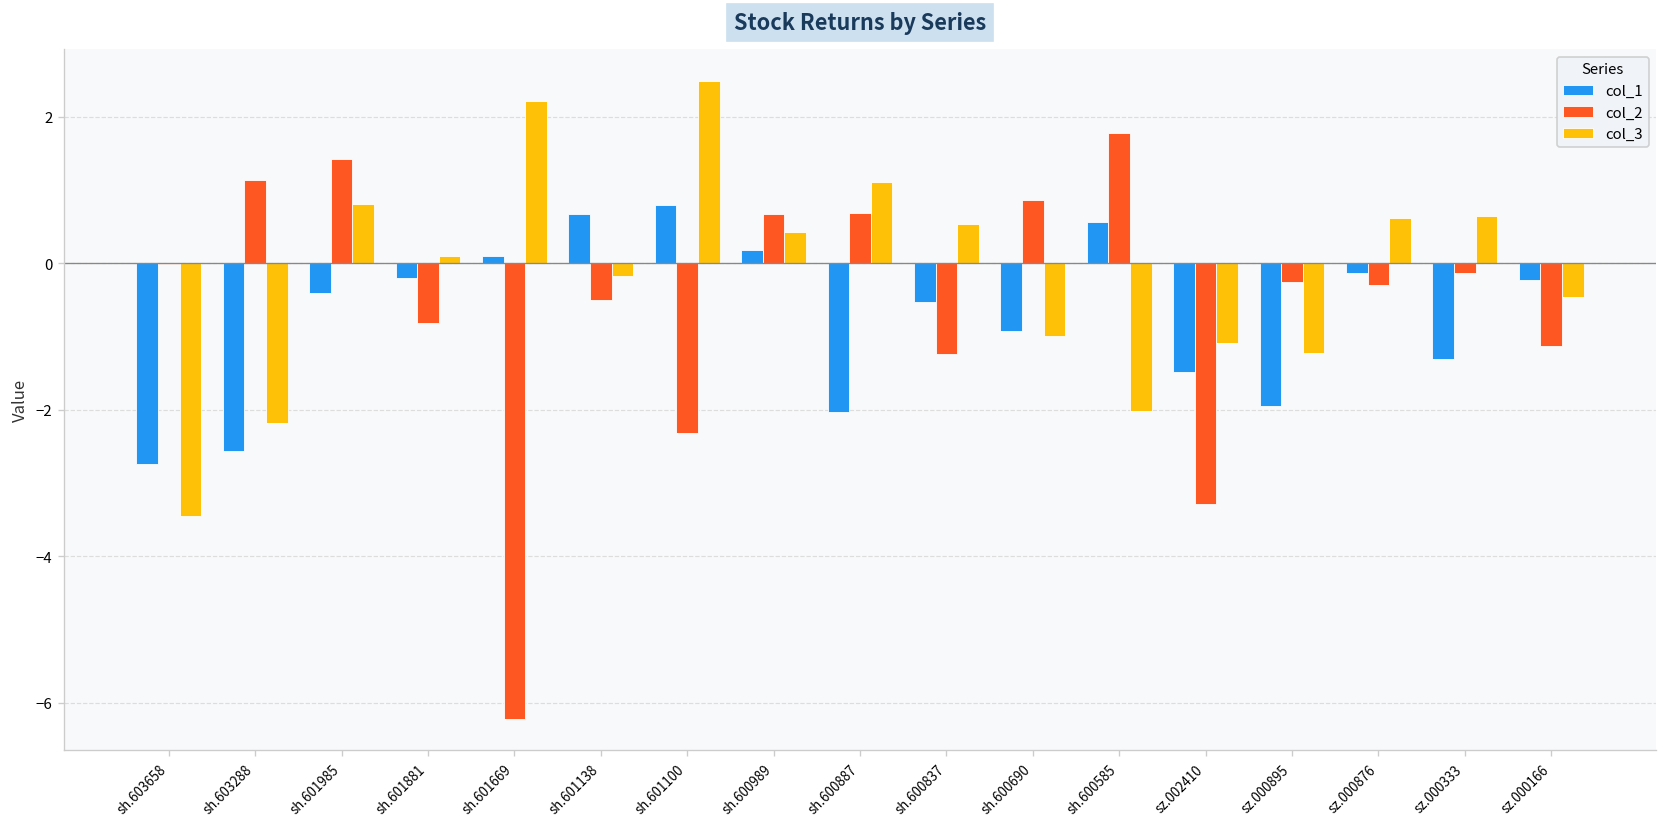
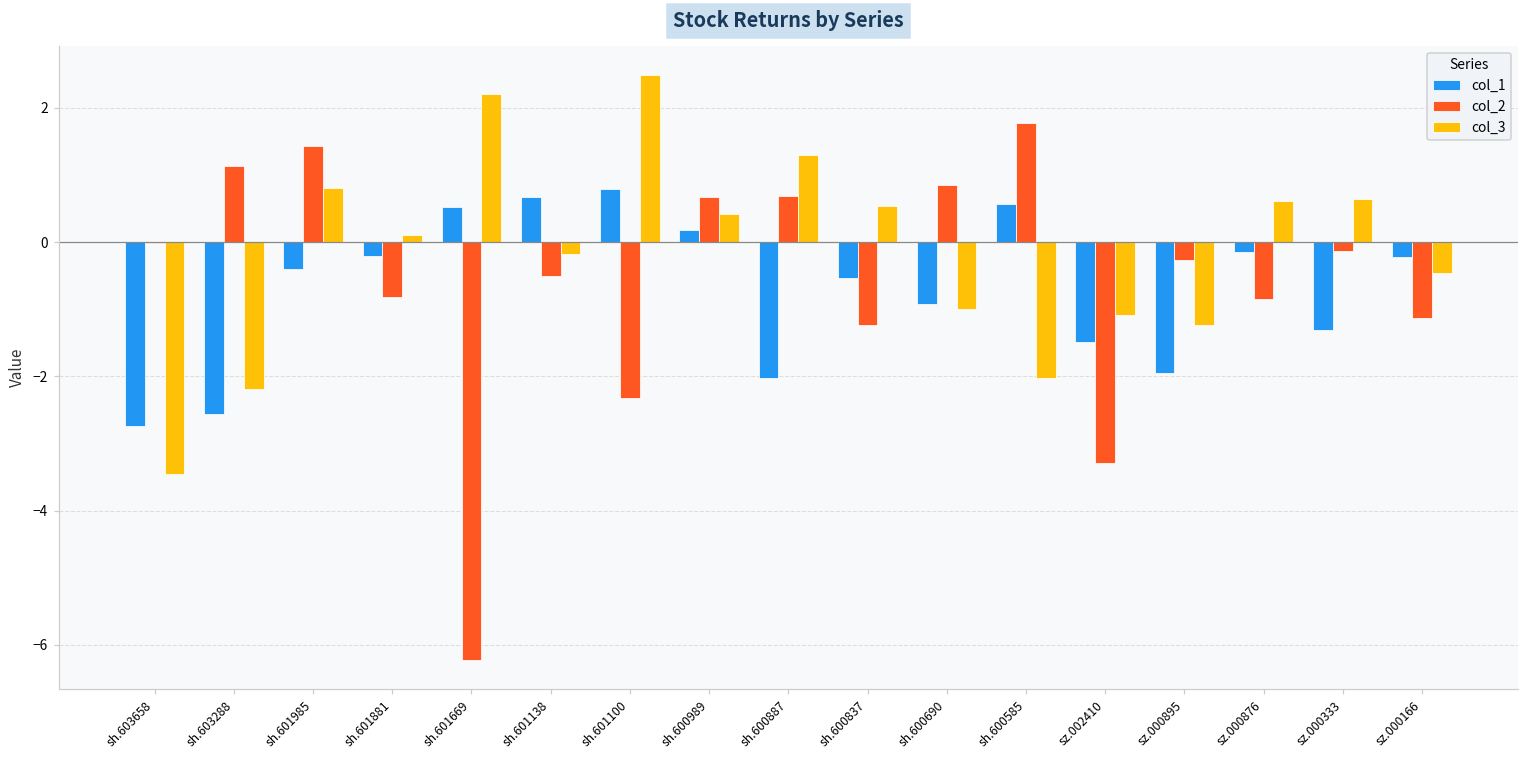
col_1, sh.601669: 0.1 -> 0.5
col_3, sh.600887: 1.1 -> 1.3
col_2, sz.000876: -0.3 -> -0.9
